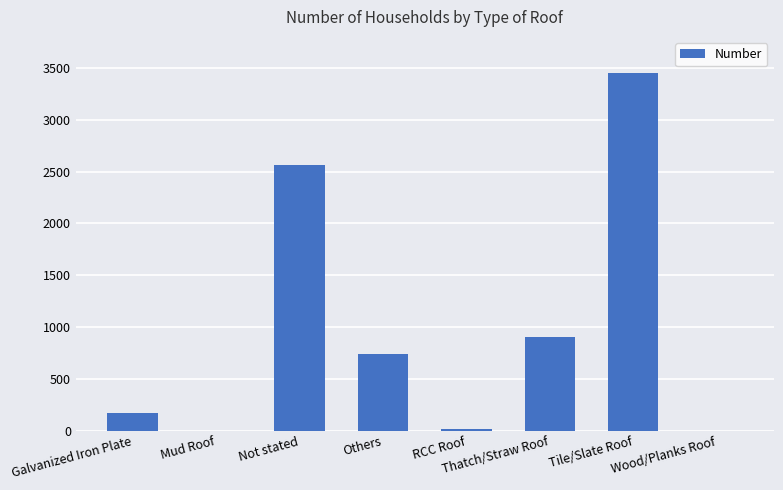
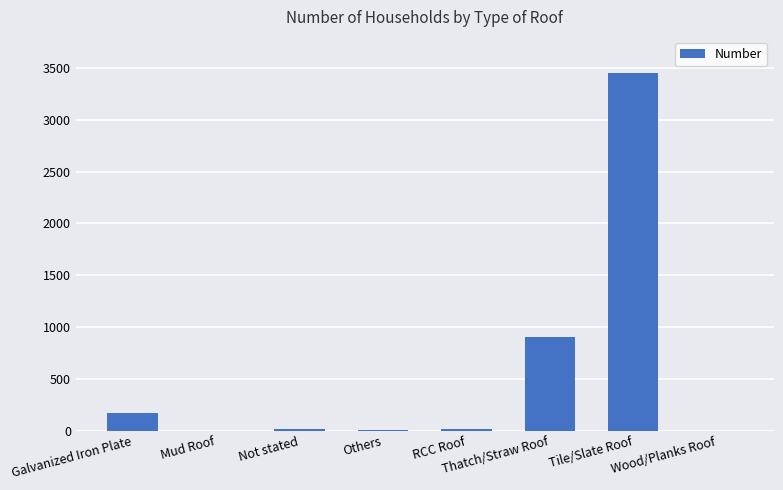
Not stated: 2560 -> 20
Others: 740 -> 10
